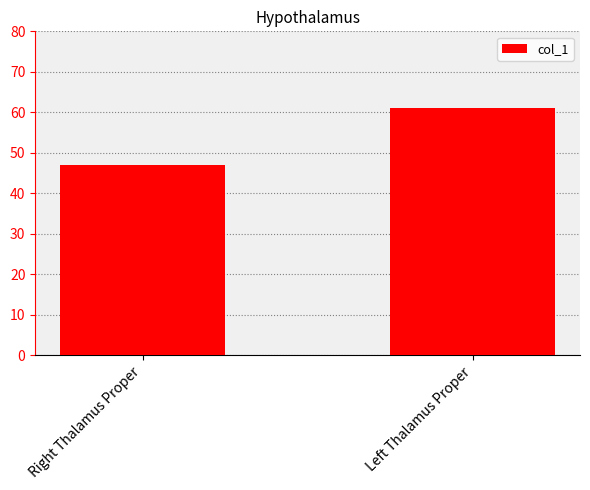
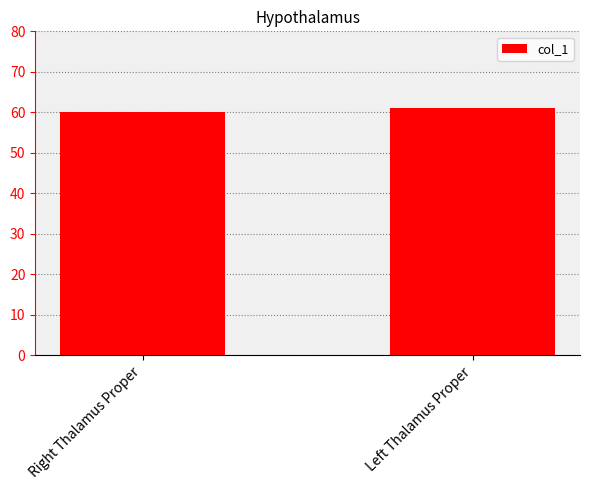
Right Thalamus Proper: 47 -> 60
